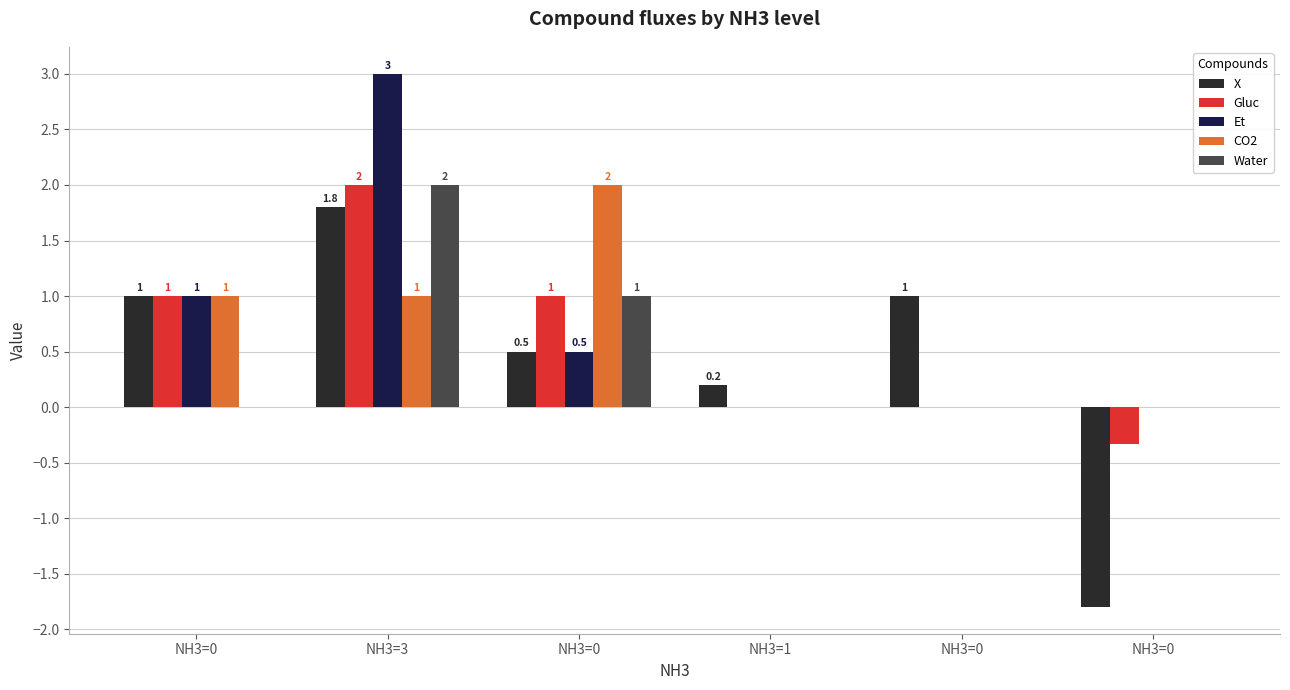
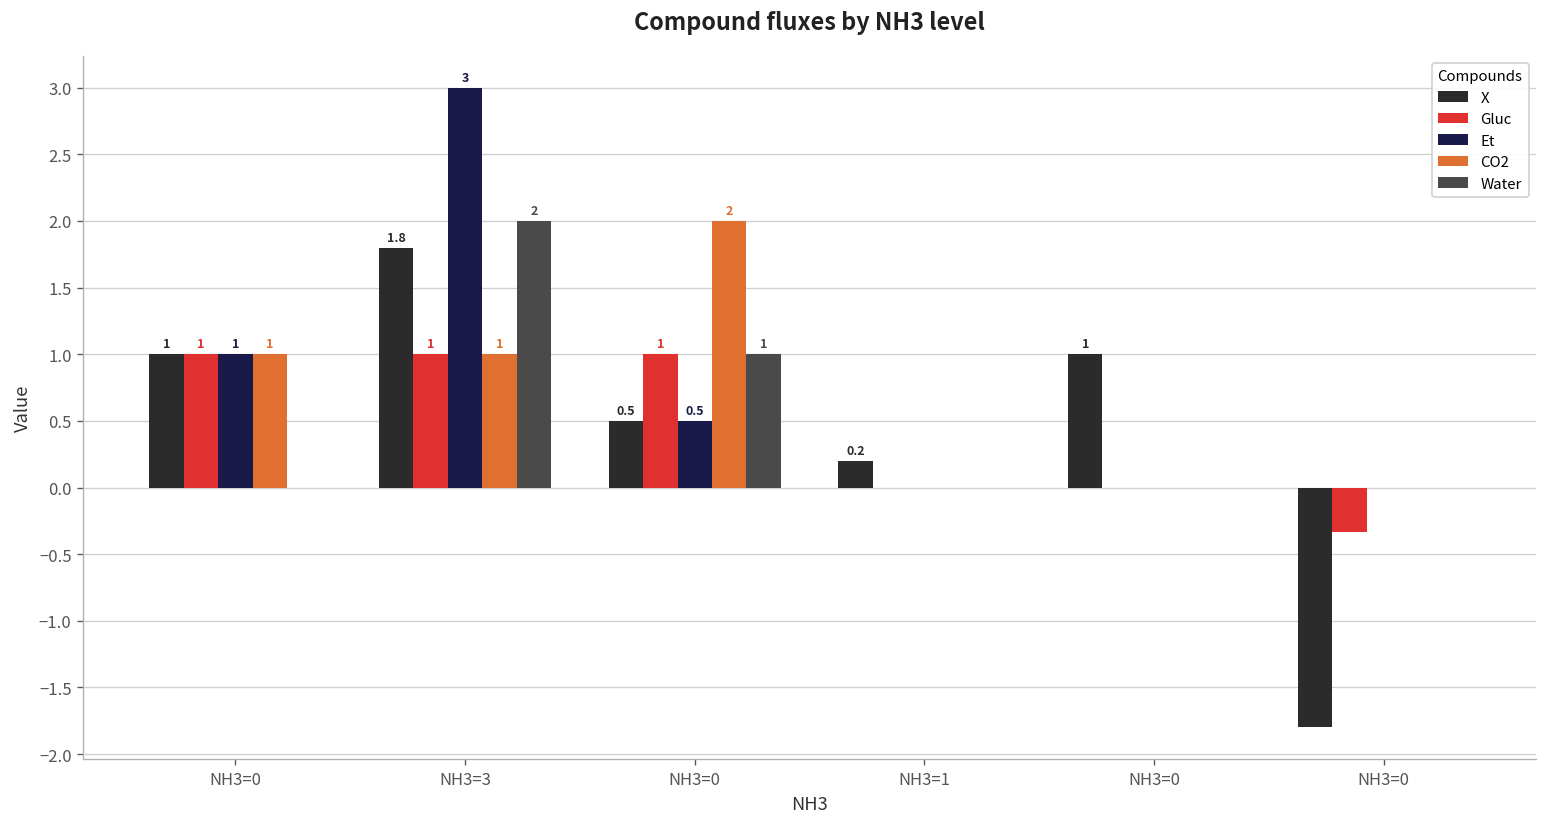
Gluc, NH3=3: 2 -> 1
